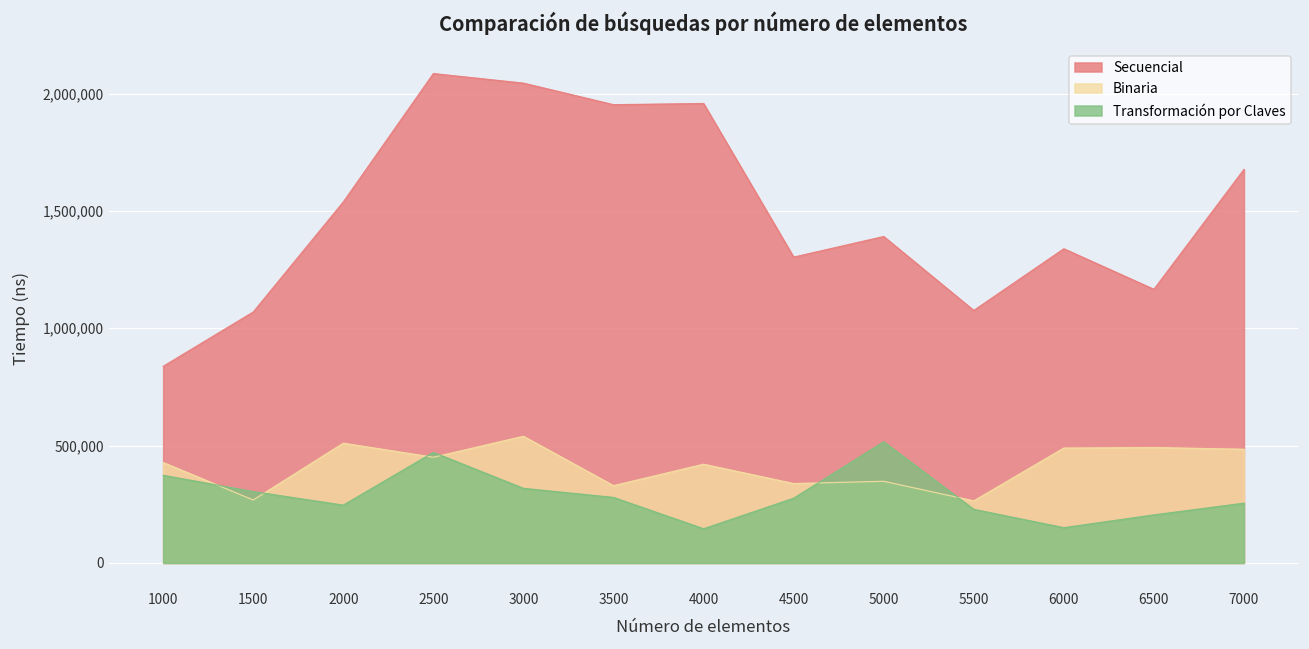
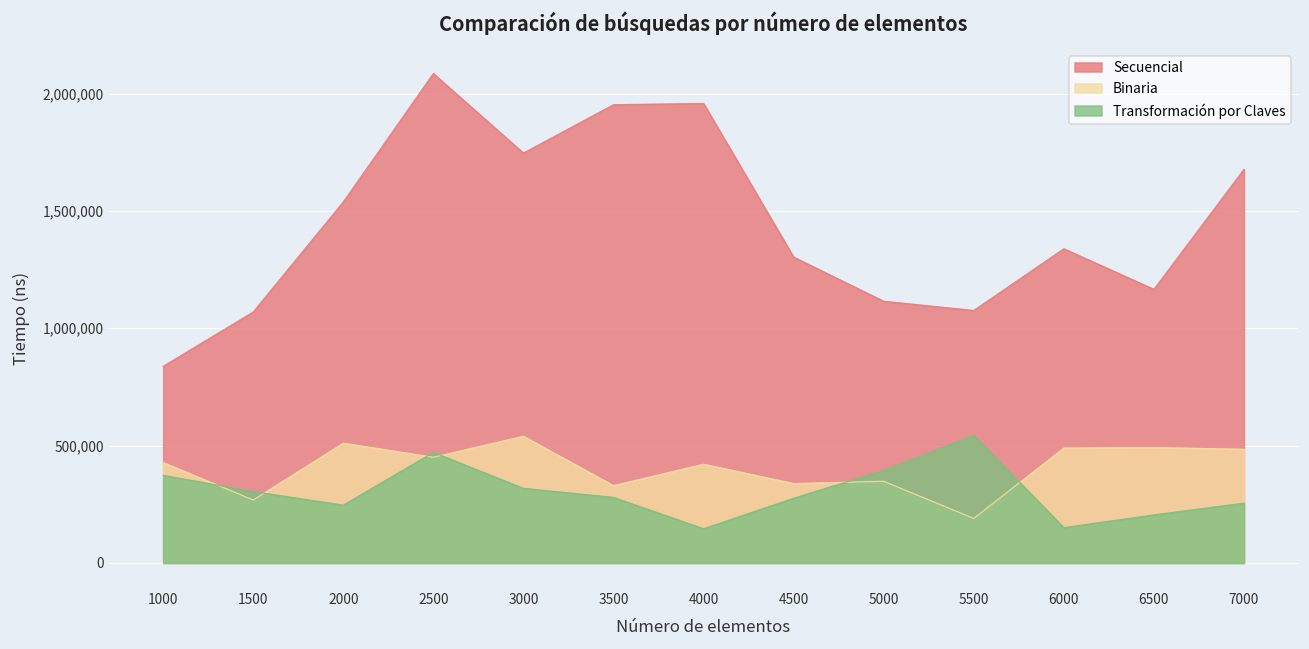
Secuencial, 3000: 2,040,000 -> 1,750,000
Secuencial, 5000: 1,390,000 -> 1,110,000
Transformación por Claves, 5000: 520,000 -> 390,000
Binaria, 5500: 260,000 -> 190,000
Transformación por Claves, 5500: 230,000 -> 540,000
